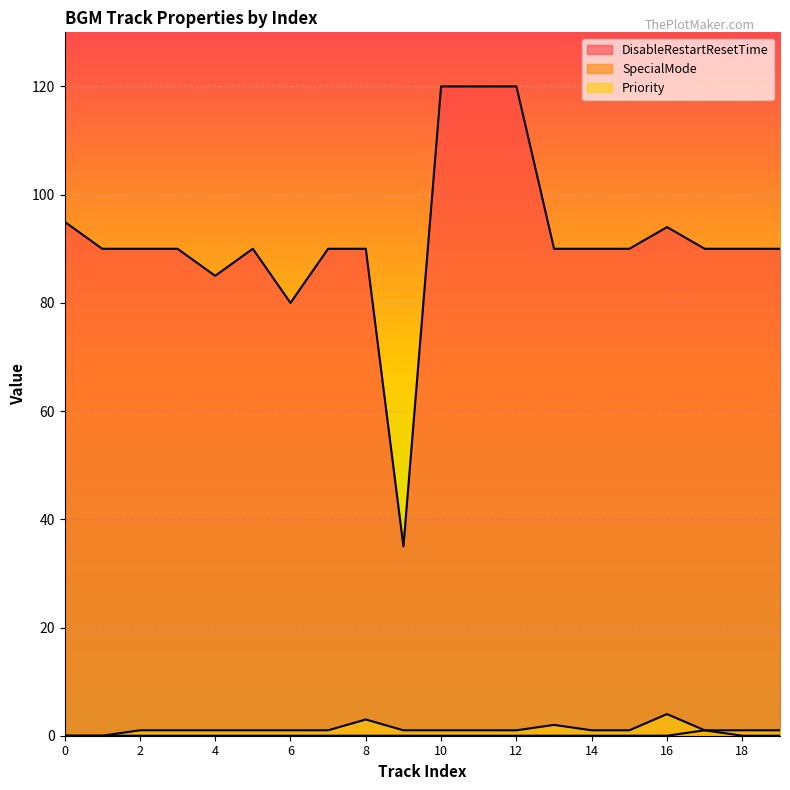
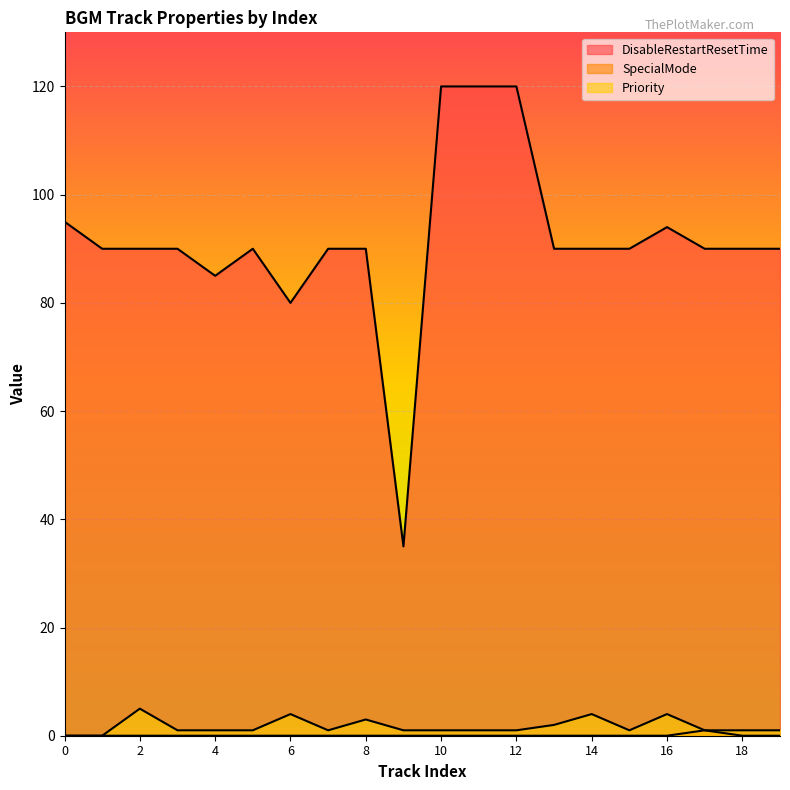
Priority, 2: 1 -> 5
Priority, 6: 1 -> 4
Priority, 14: 1 -> 4
